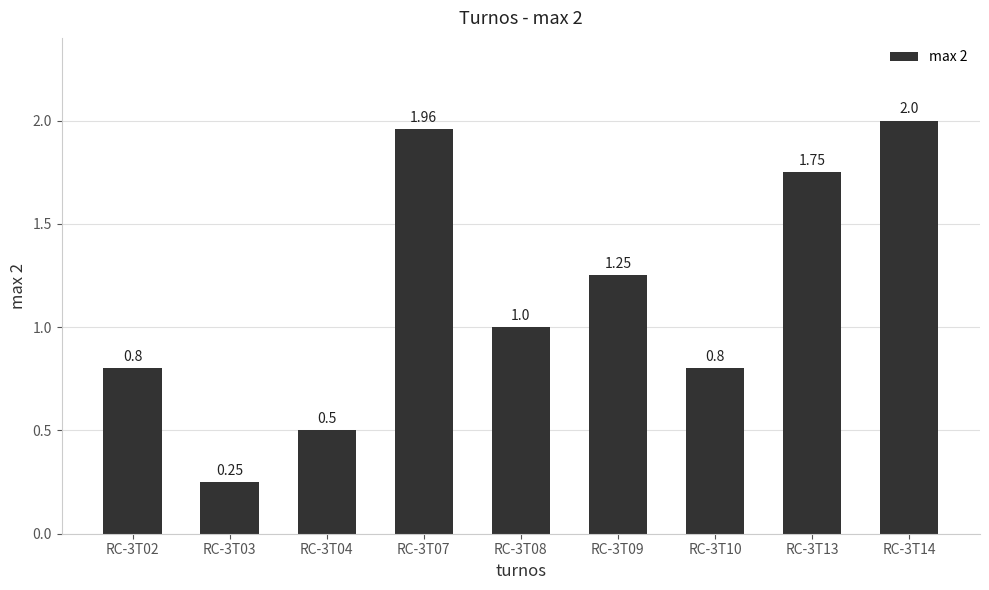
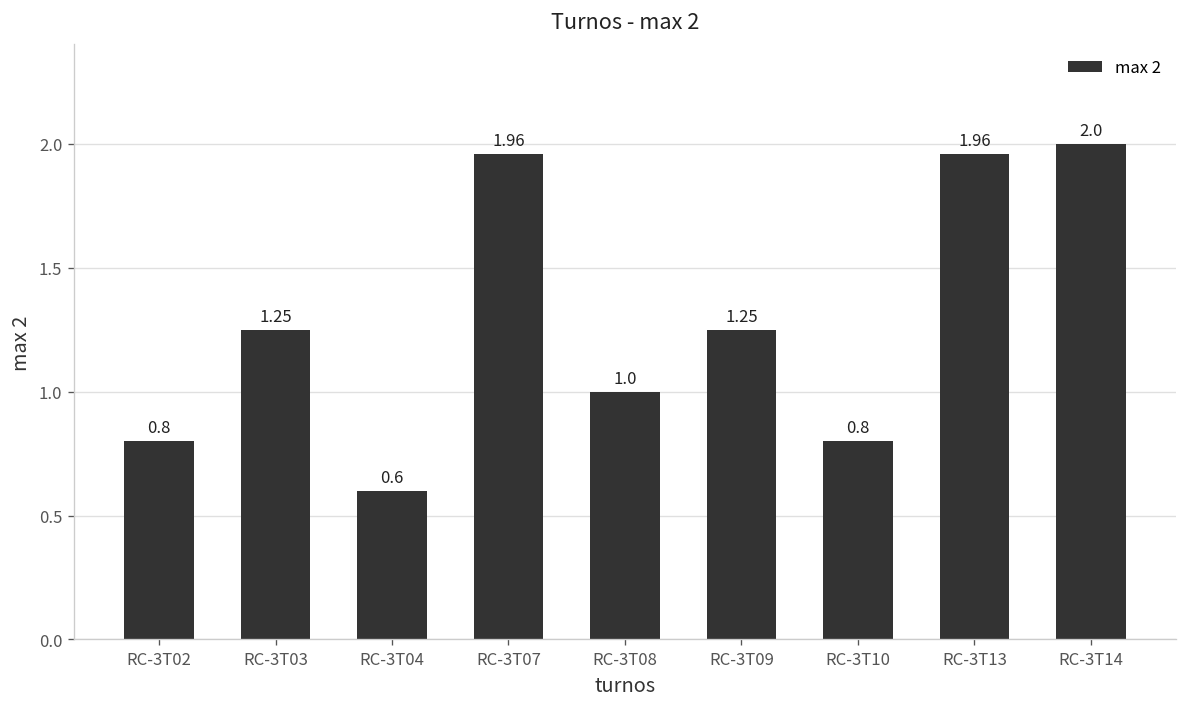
RC-3T03: 0.25 -> 1.25
RC-3T04: 0.5 -> 0.6
RC-3T13: 1.75 -> 1.96
